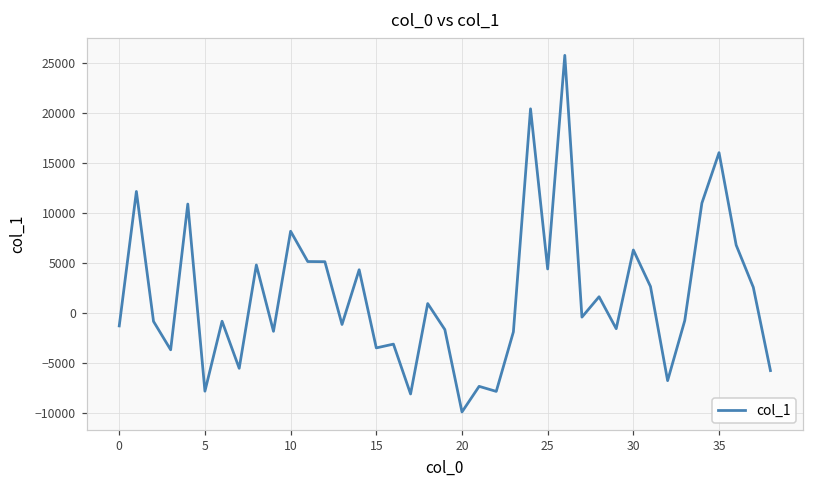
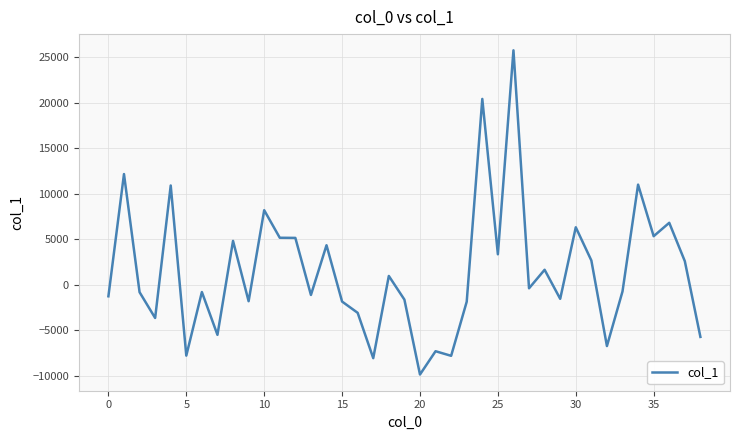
15: -3000 -> -2000
25: 4000 -> 3000
35: 16000 -> 5000
